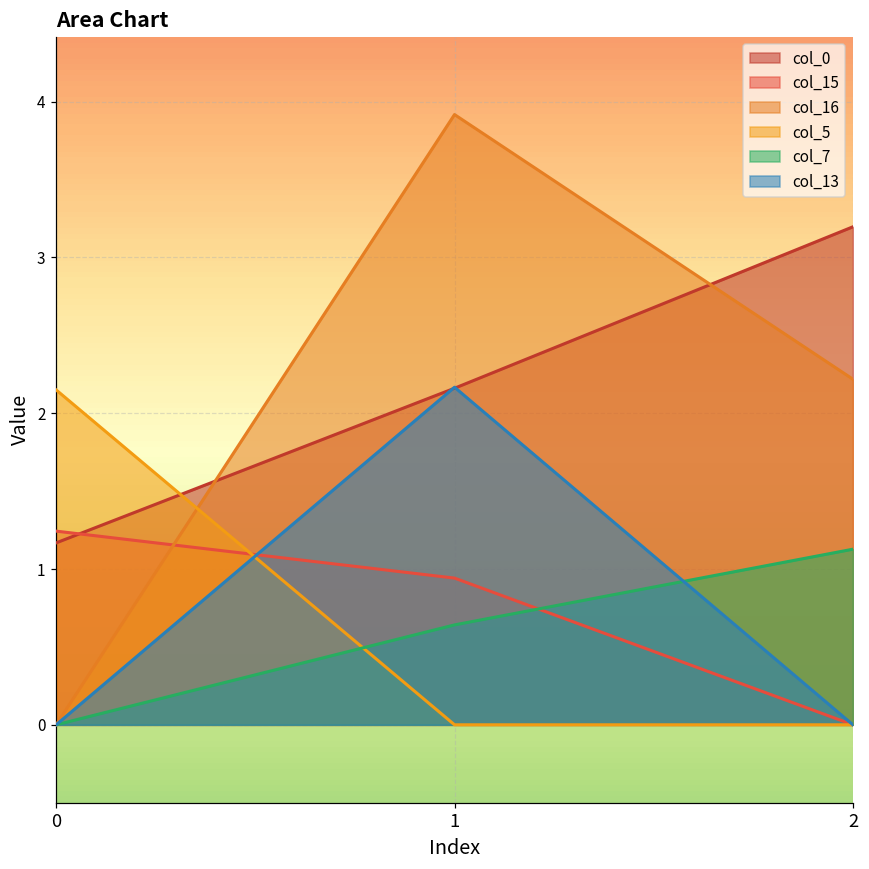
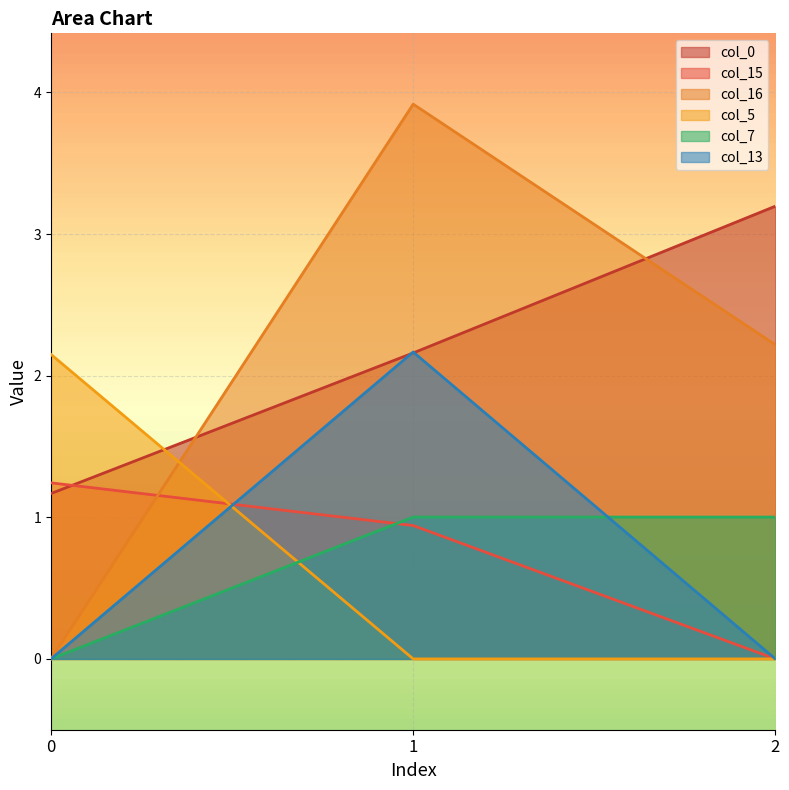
col_7, 1: 0.64 -> 1.00
col_7, 2: 1.13 -> 1.00
